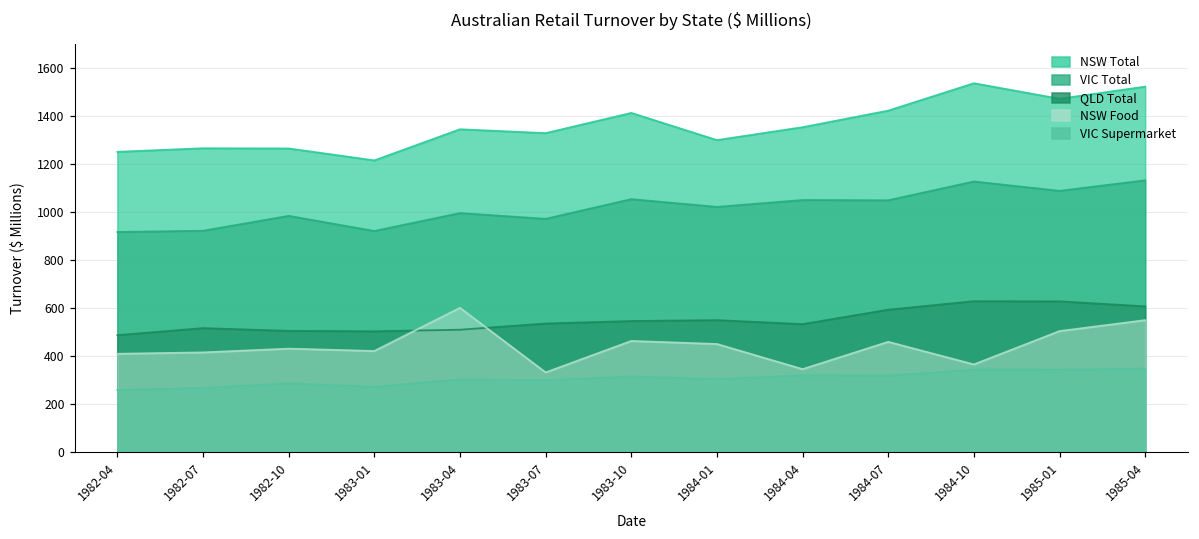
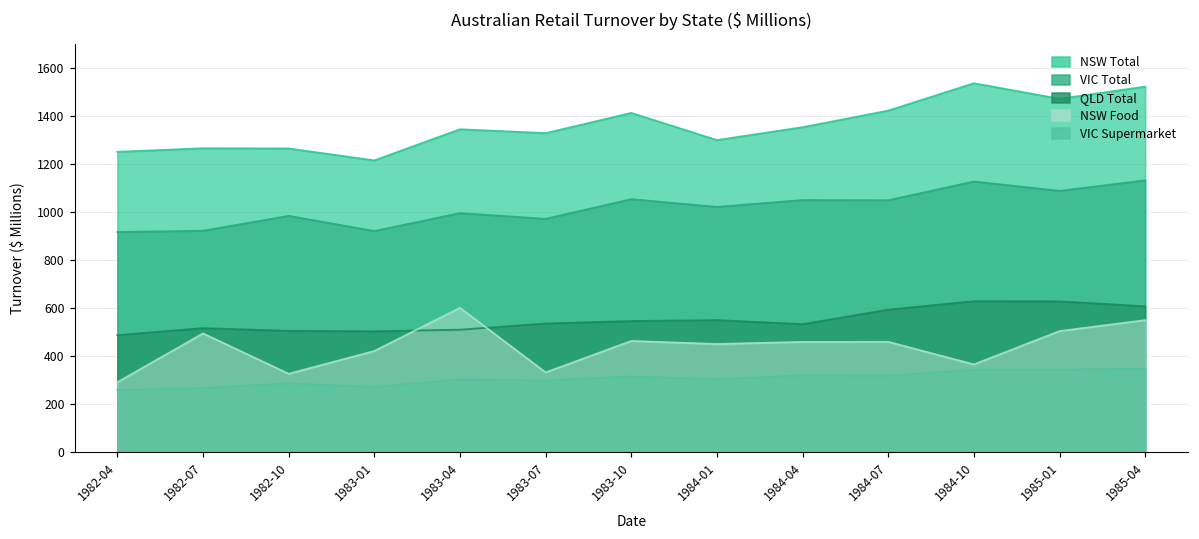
NSW Food, 1982-04: 410 -> 290
NSW Food, 1982-07: 410 -> 490
NSW Food, 1982-10: 430 -> 330
NSW Food, 1984-04: 340 -> 460
